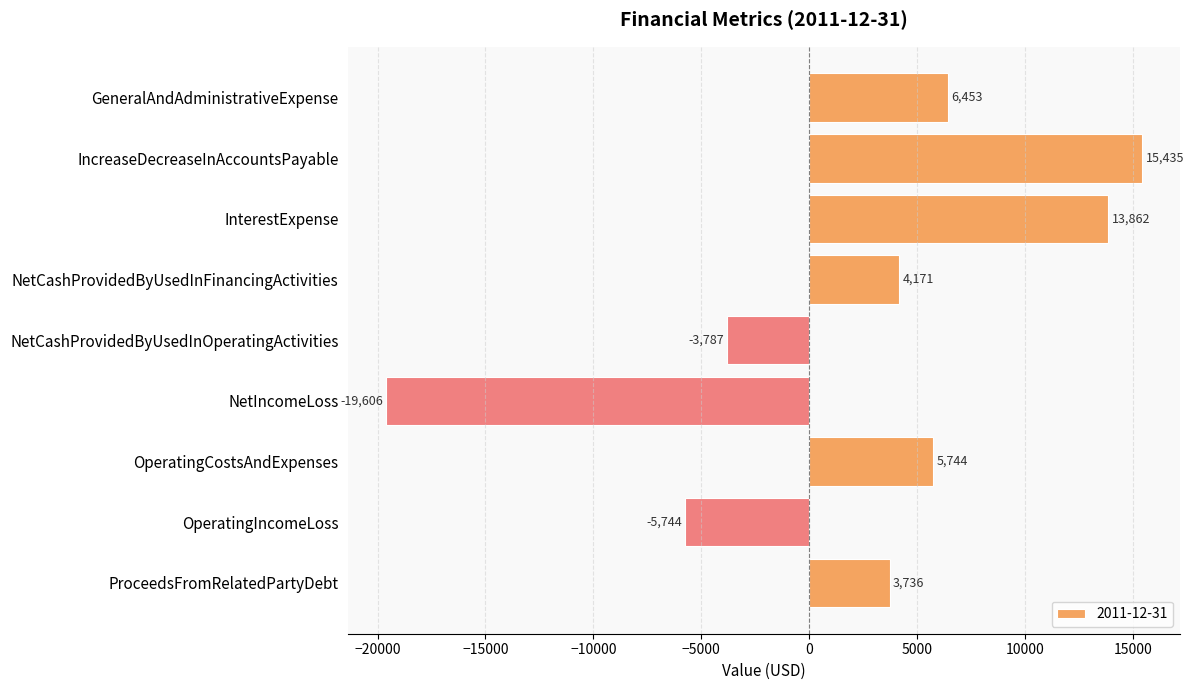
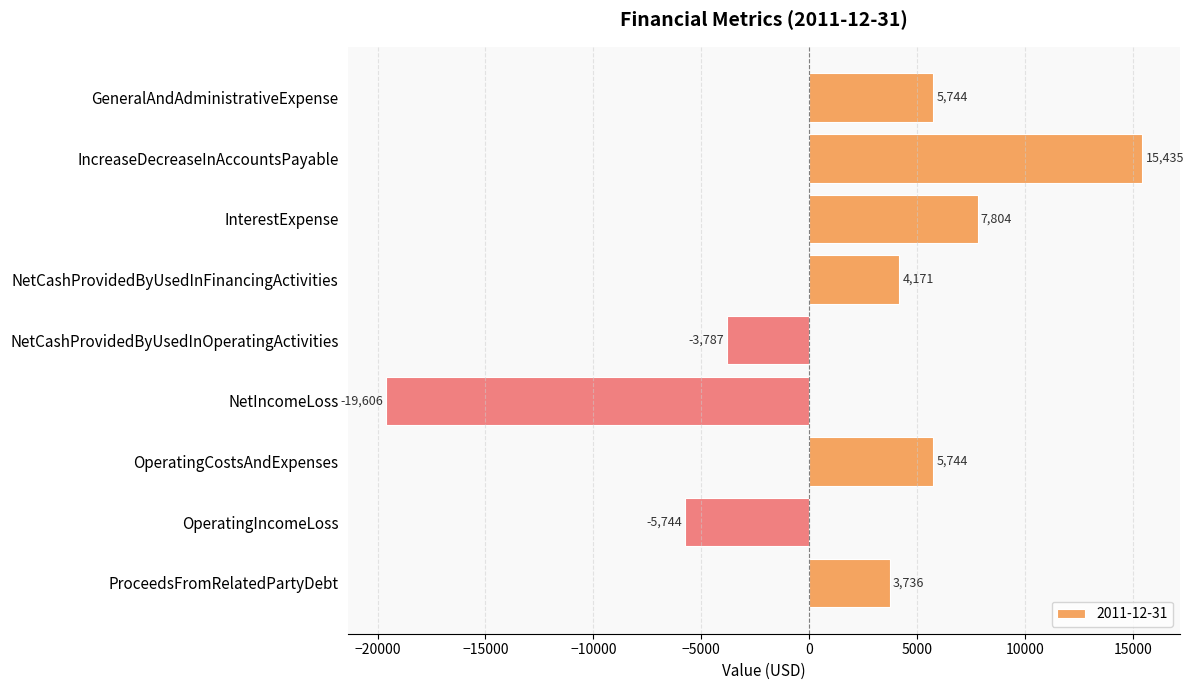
GeneralAndAdministrativeExpense: 6,453 -> 5,744
InterestExpense: 13,862 -> 7,804
